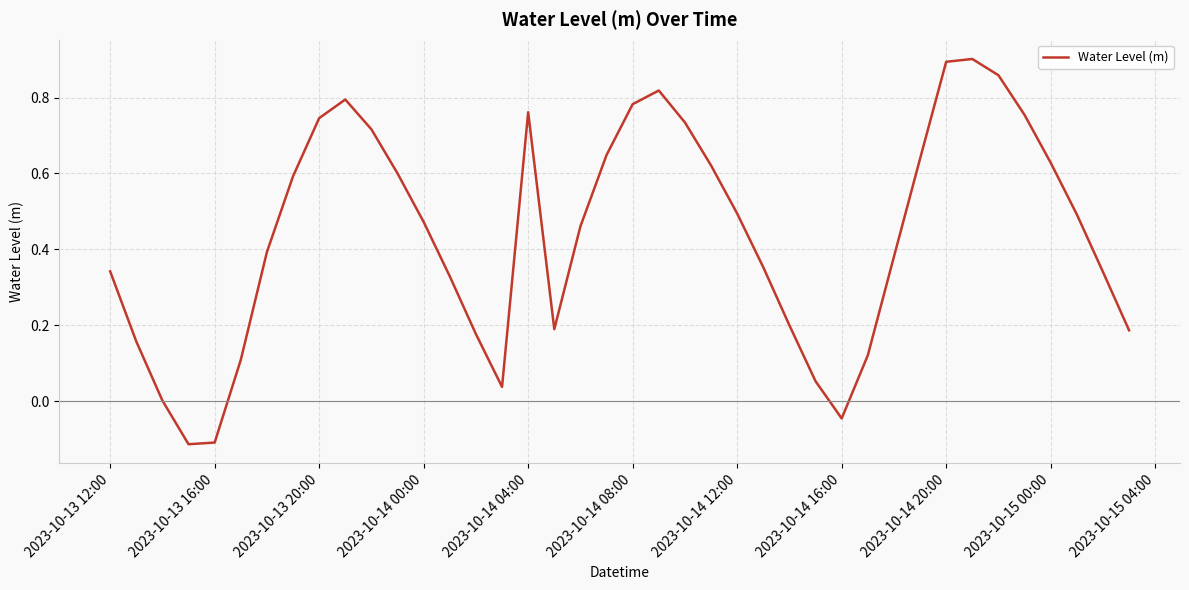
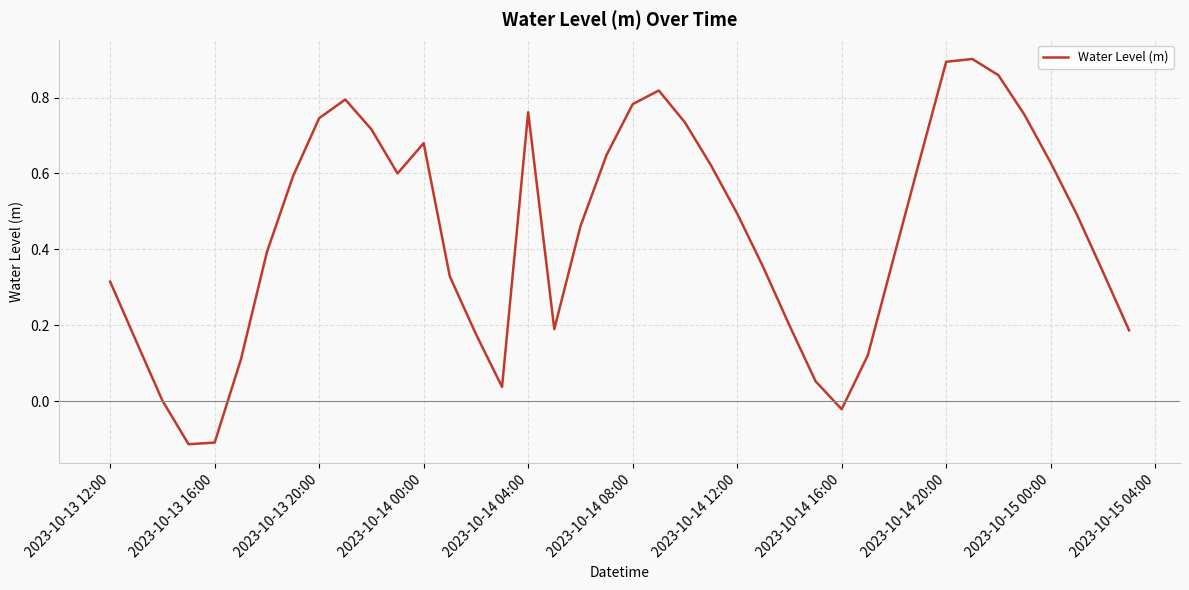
2023-10-13 12:00: 0.34 -> 0.31
2023-10-14 00:00: 0.47 -> 0.68
2023-10-14 16:00: -0.05 -> -0.02
